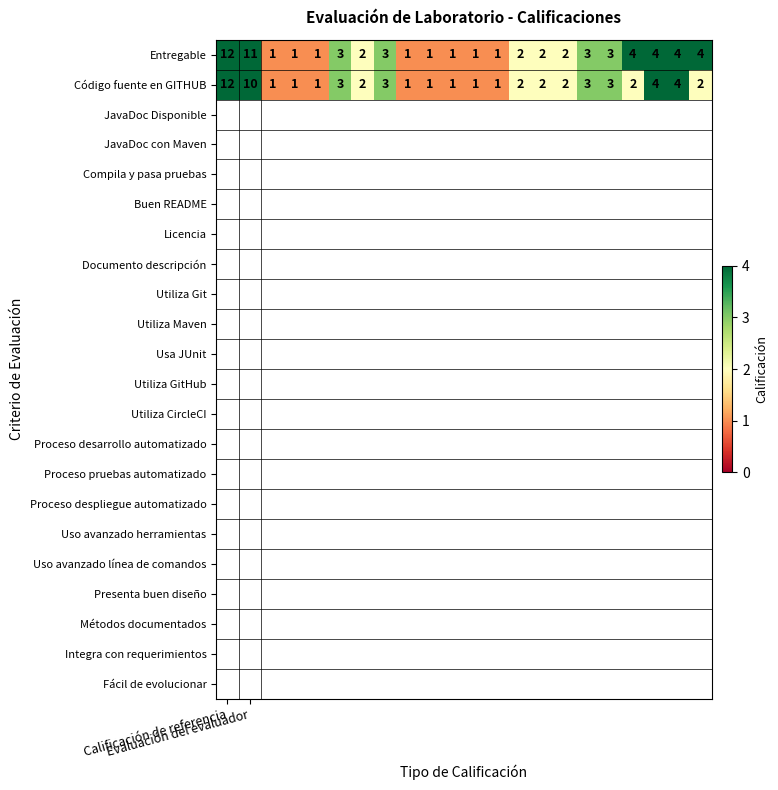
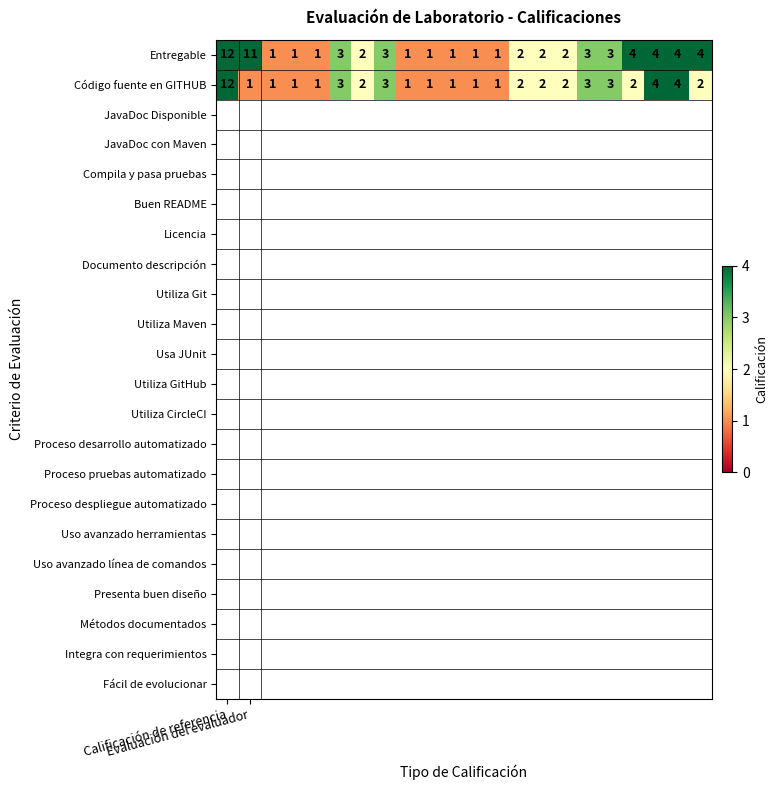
Código fuente en GITHUB, Evaluación del evaluador: 10 -> 1
